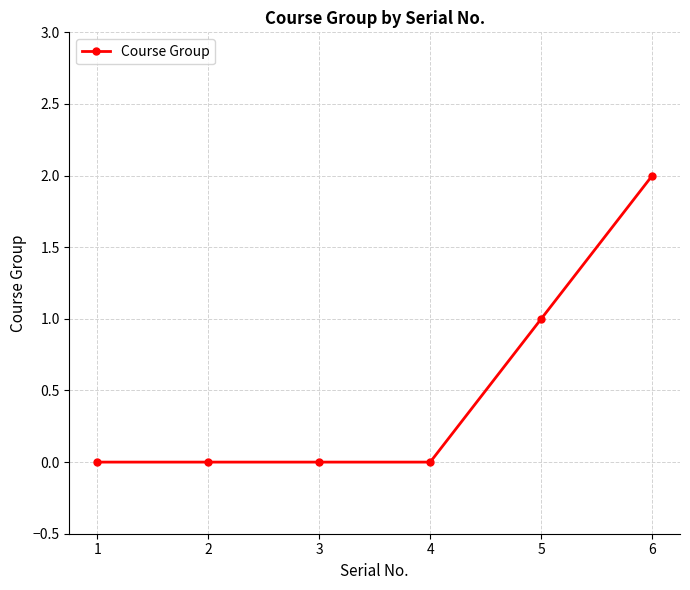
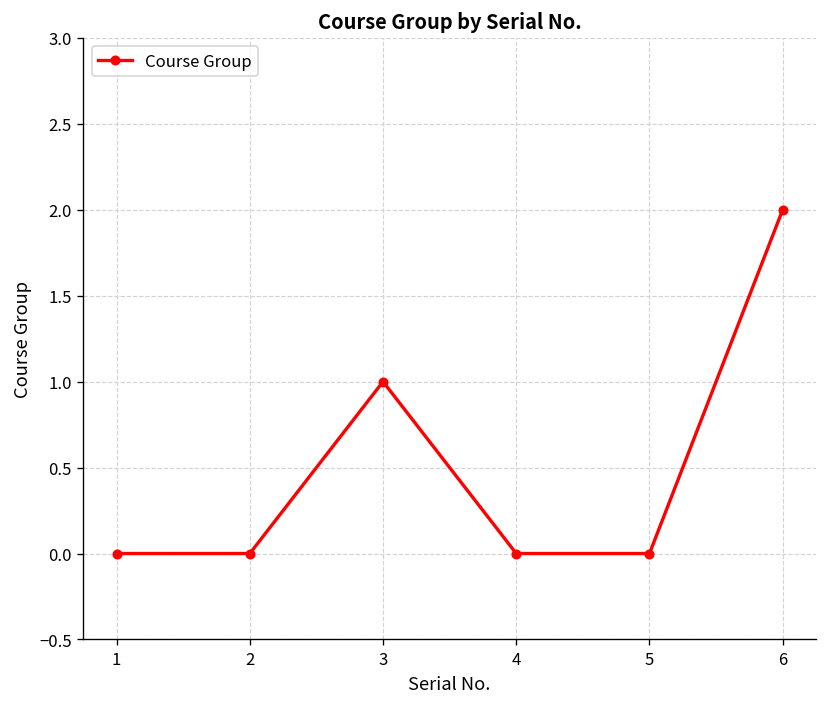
3: 0 -> 1
5: 1 -> 0
